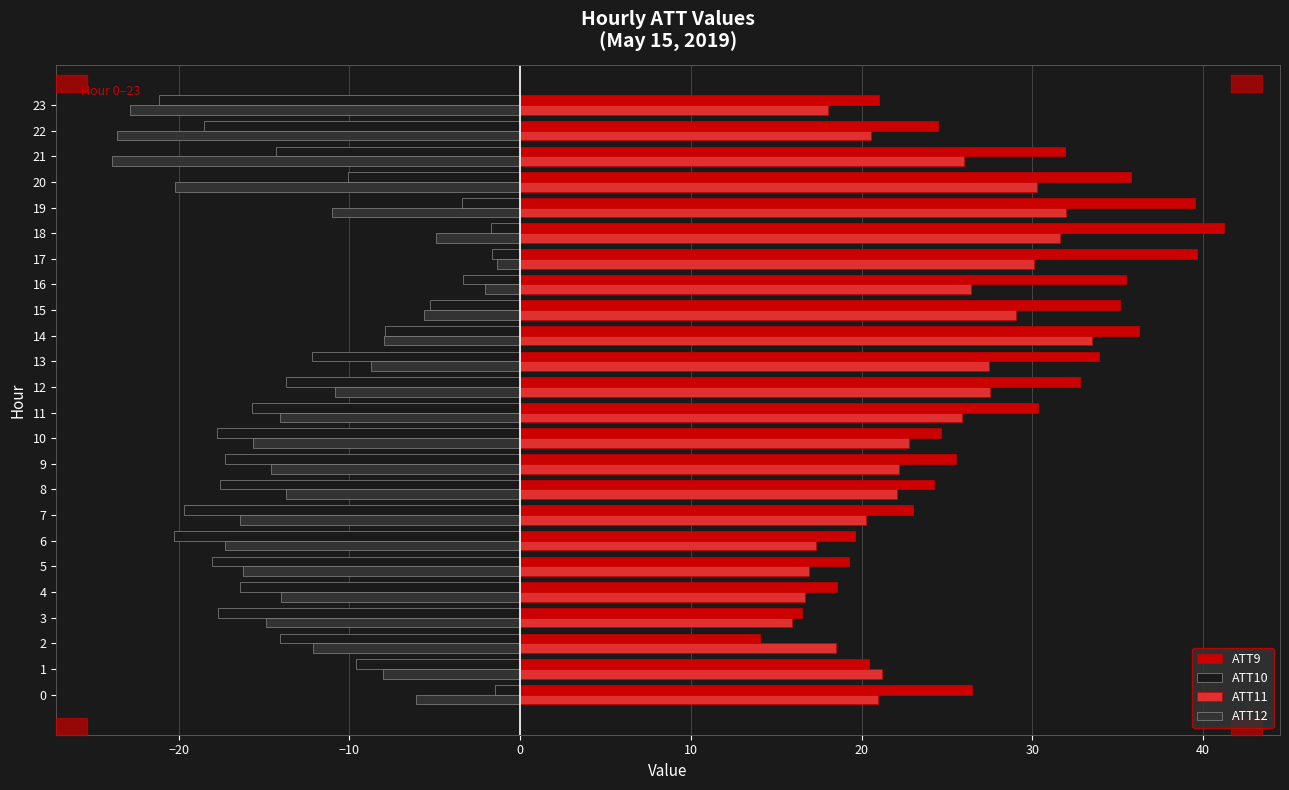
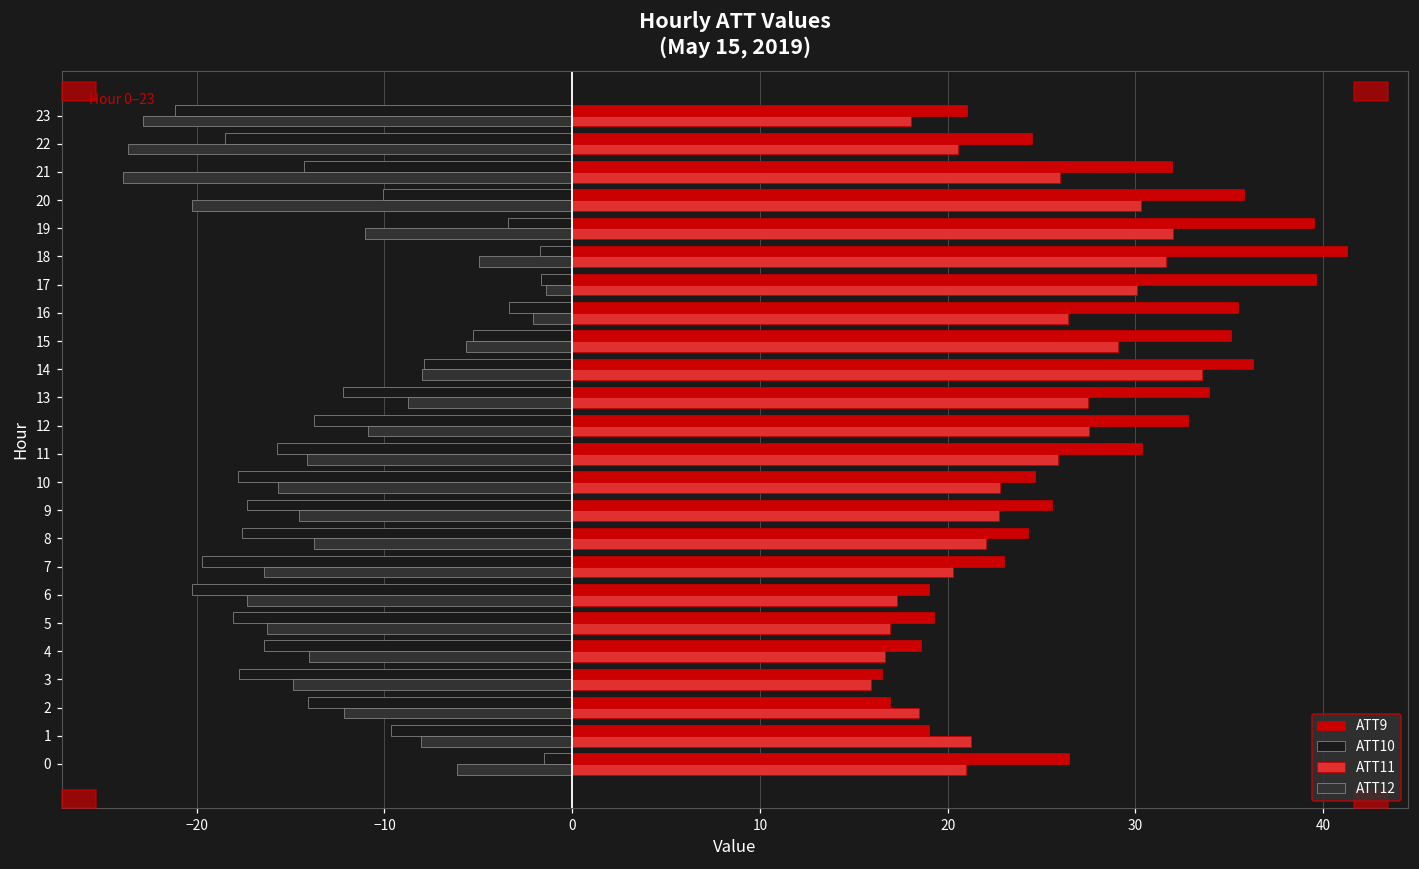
ATT11, 9: 22.2 -> 22.7
ATT9, 6: 19.6 -> 19.0
ATT9, 2: 14.0 -> 16.9
ATT9, 1: 20.4 -> 19.0
